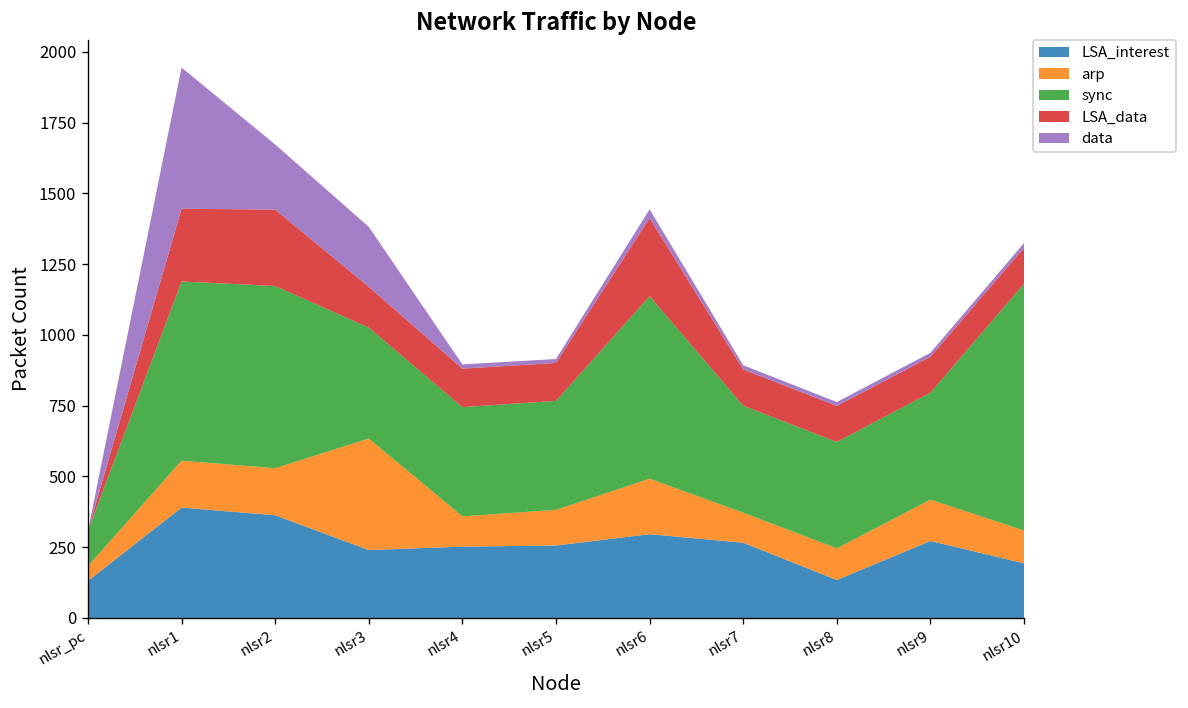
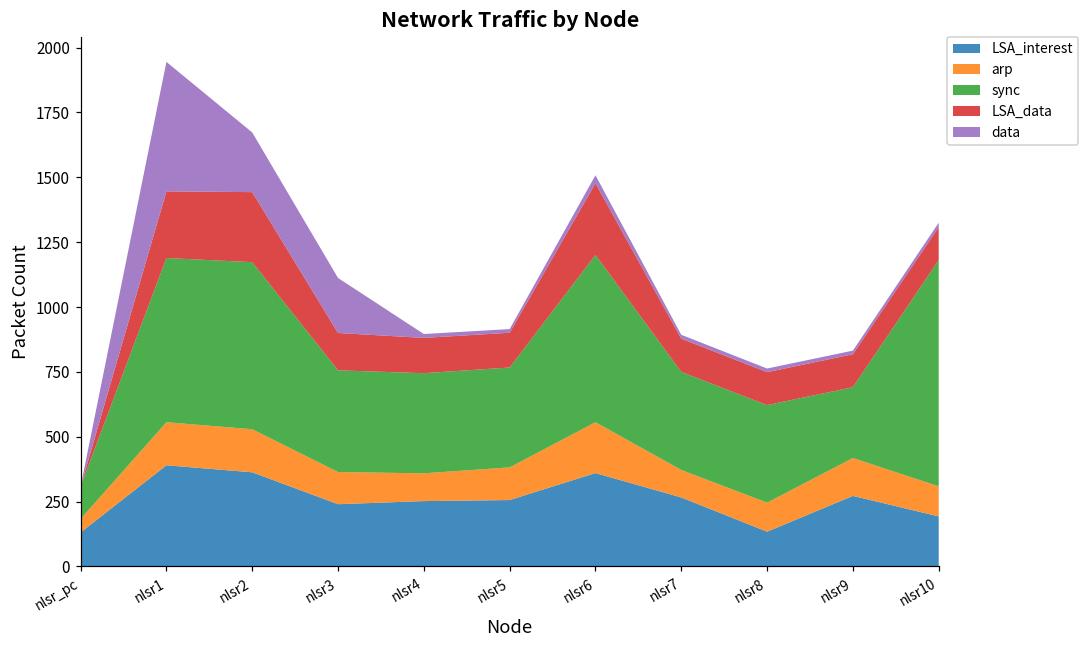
arp, nlsr3: 390 -> 120
LSA_interest, nlsr6: 300 -> 360
sync, nlsr9: 380 -> 270
